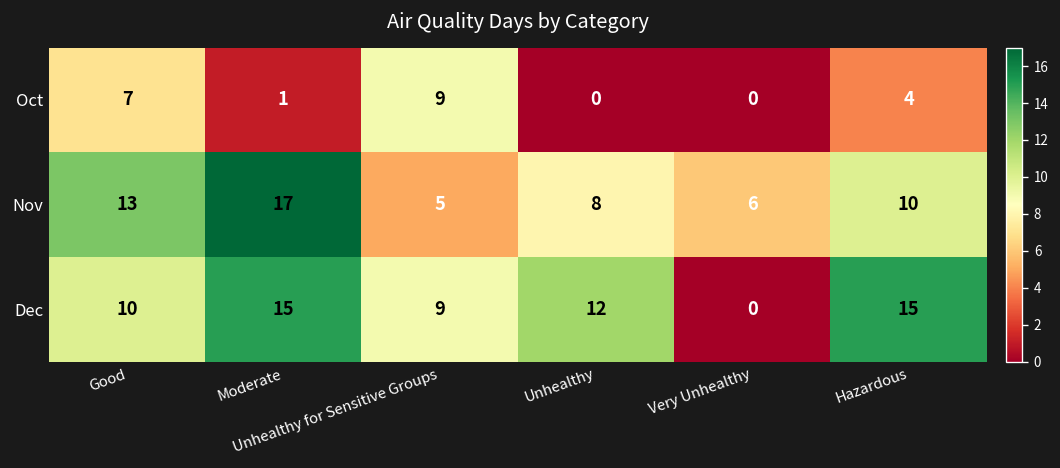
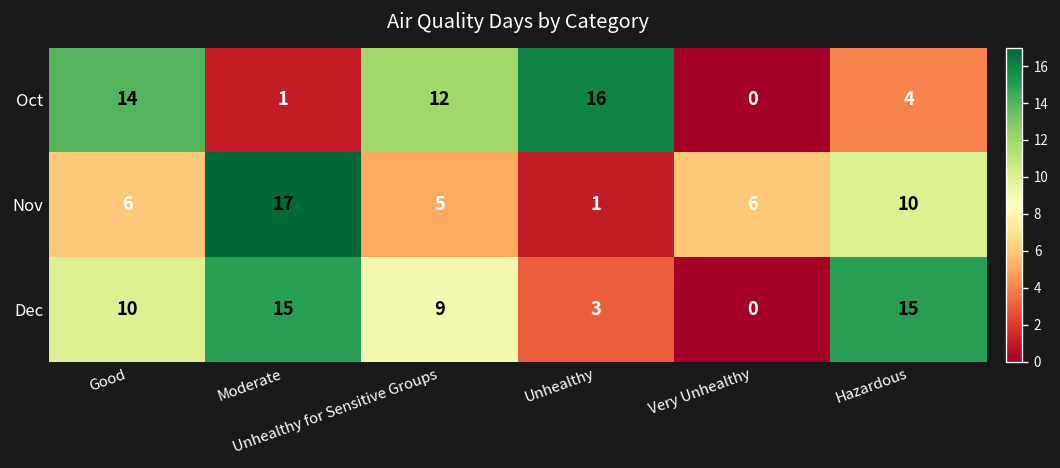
Oct, Good: 7 -> 14
Oct, Unhealthy for Sensitive Groups: 9 -> 12
Oct, Unhealthy: 0 -> 16
Nov, Good: 13 -> 6
Nov, Unhealthy: 8 -> 1
Dec, Unhealthy: 12 -> 3
